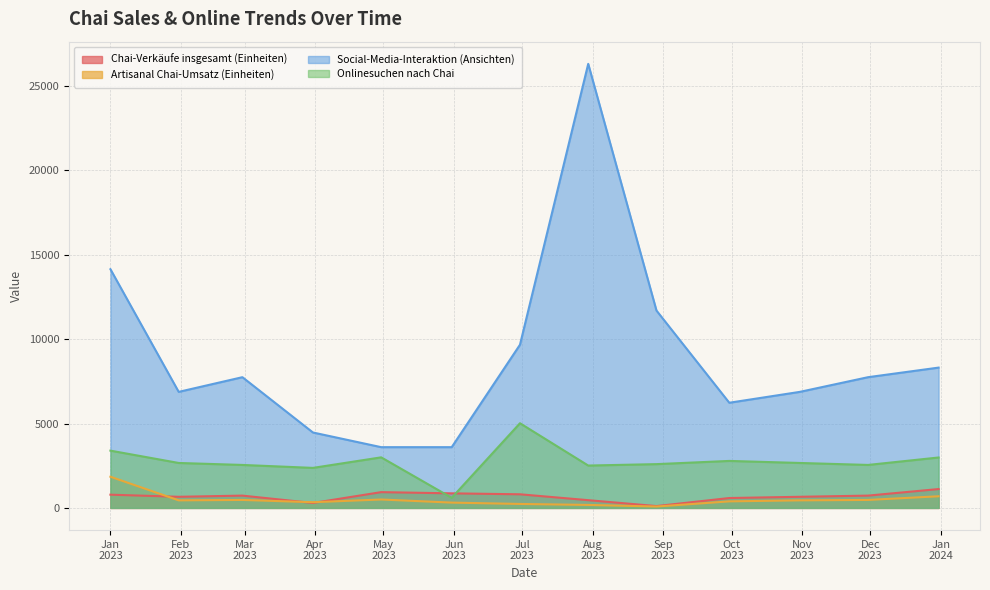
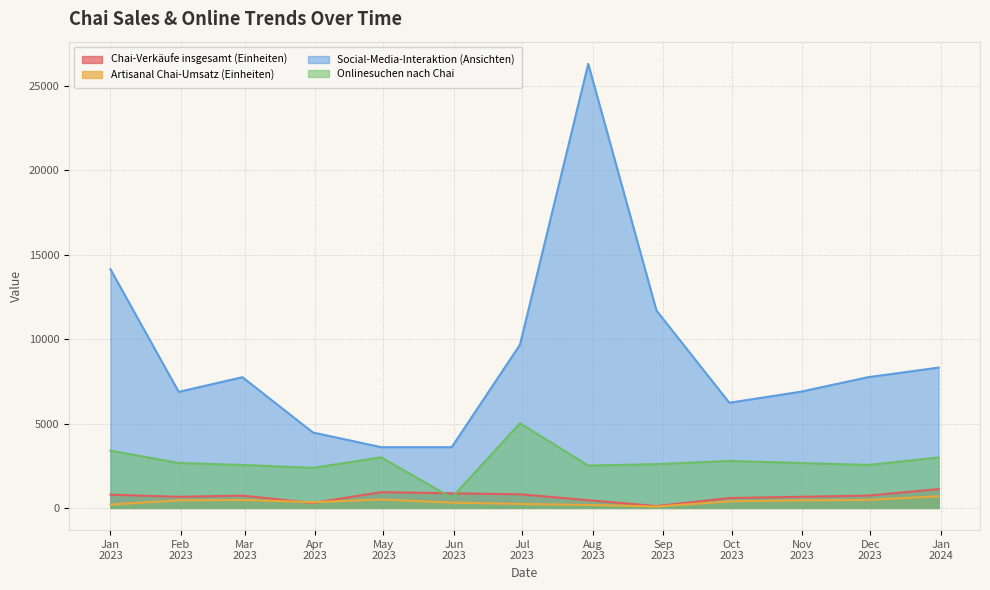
Artisanal Chai-Umsatz (Einheiten), Jan 2023: 1800 -> 200
